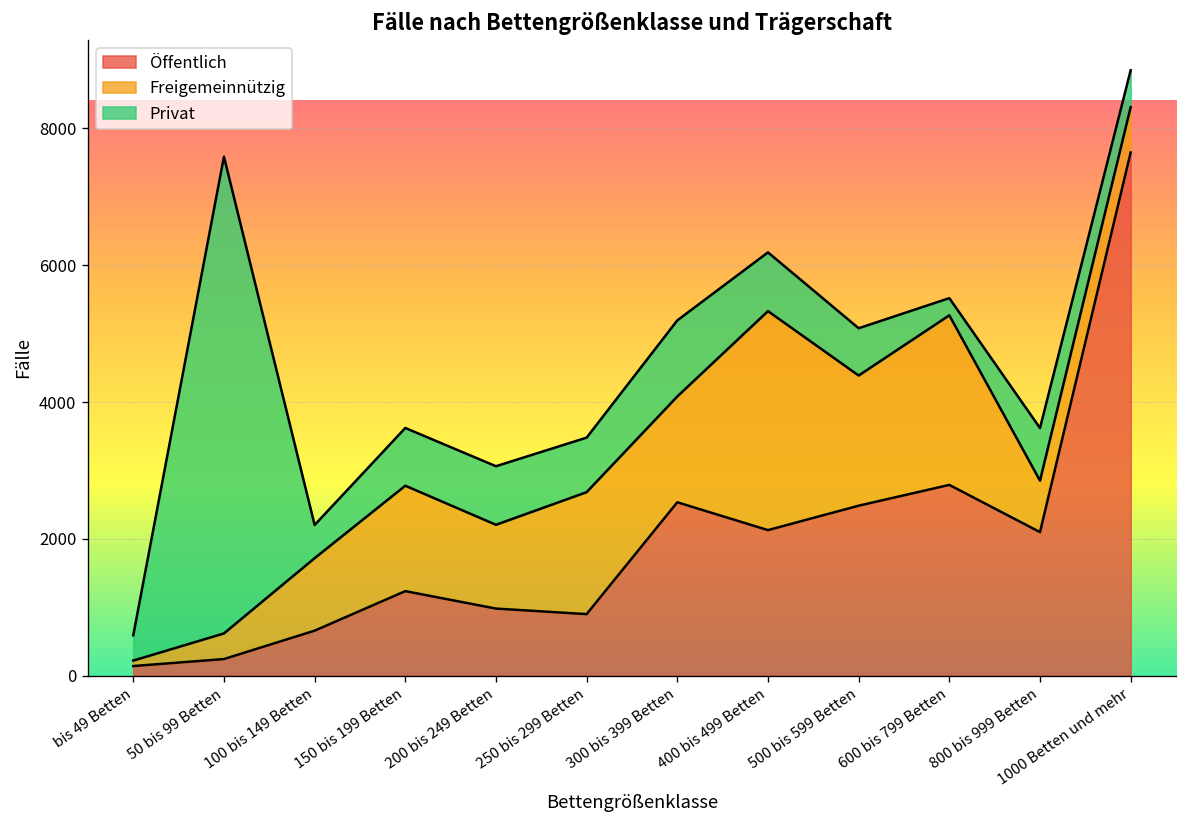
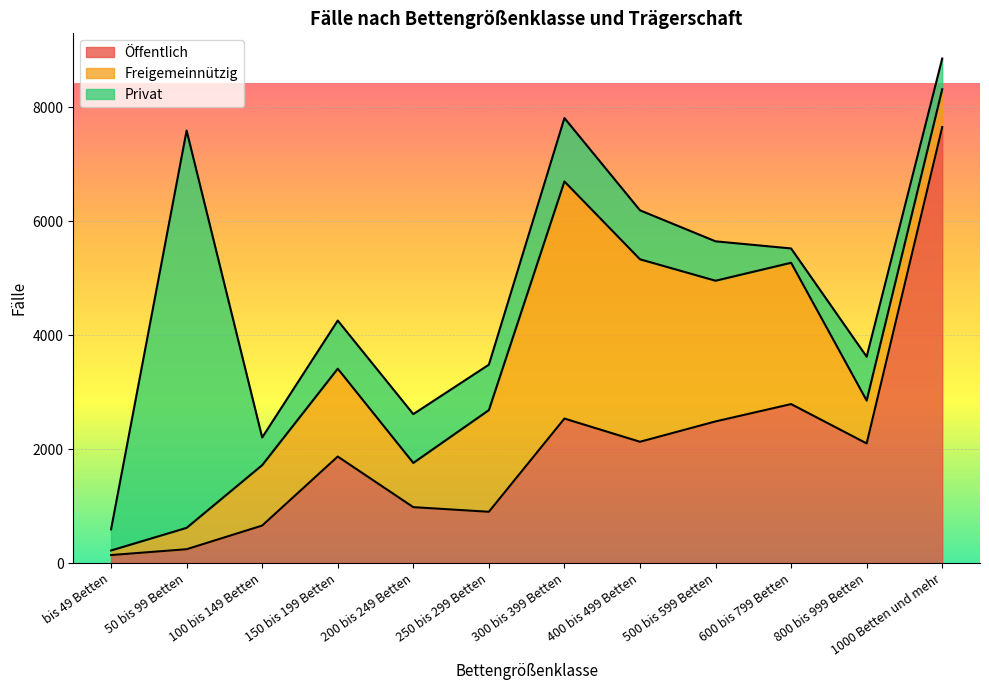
Öffentlich, 150 bis 199 Betten: 1200 -> 1900
Freigemeinnützig, 200 bis 249 Betten: 1200 -> 800
Freigemeinnützig, 300 bis 399 Betten: 1500 -> 4200
Freigemeinnützig, 500 bis 599 Betten: 1900 -> 2500
